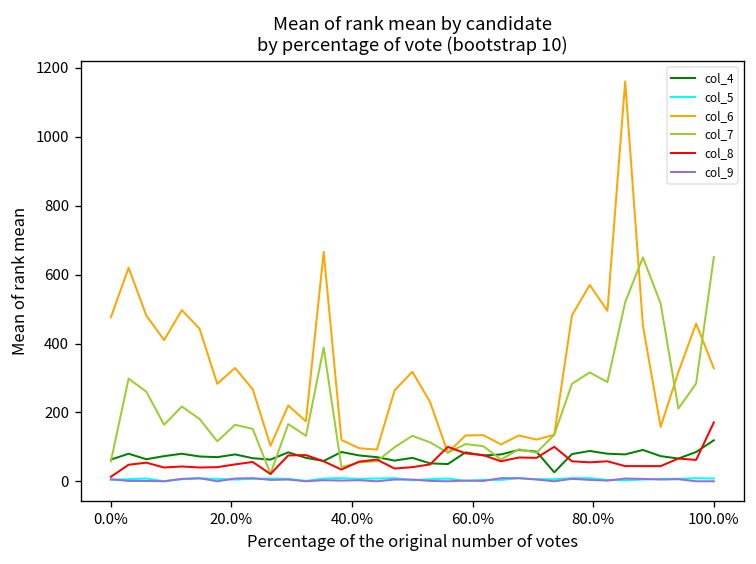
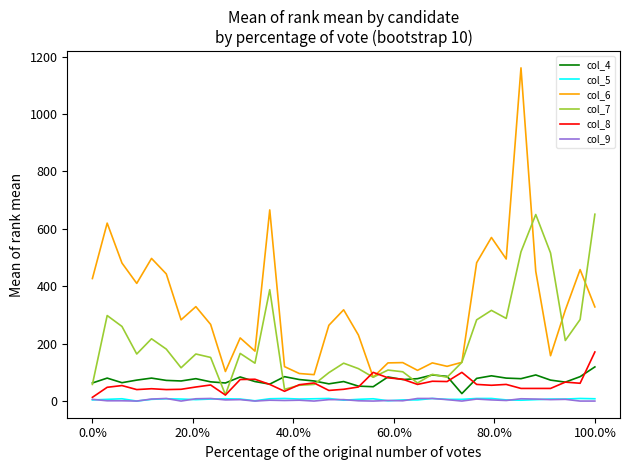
col_6, 0.0%: 480 -> 430
